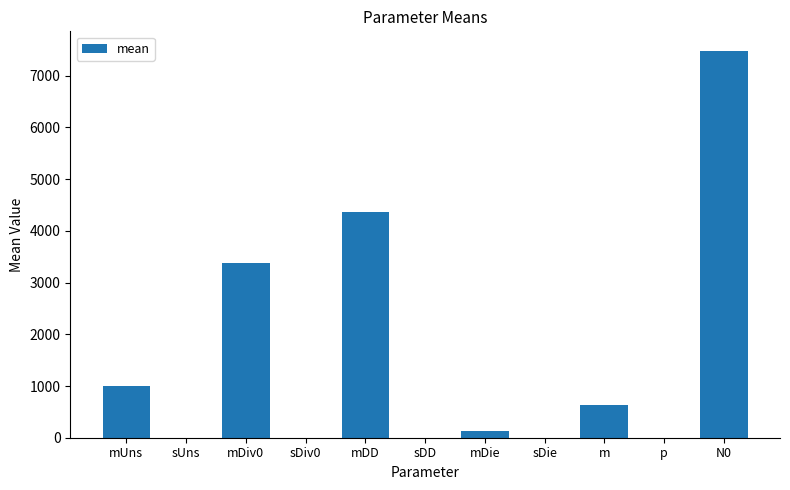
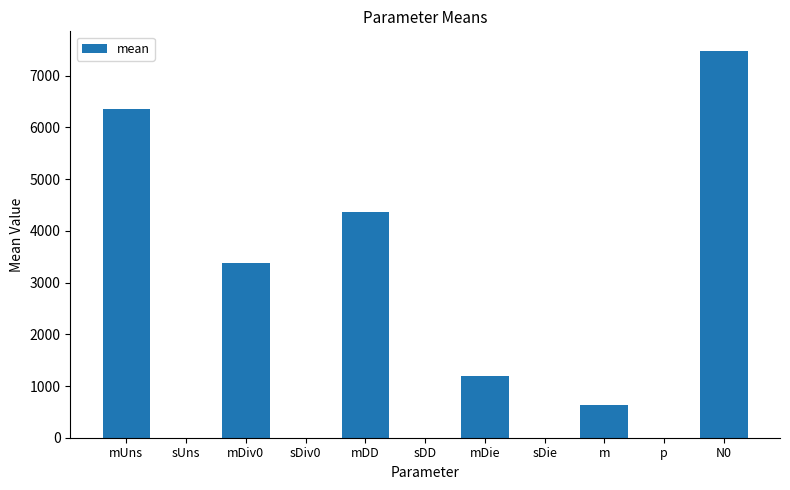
mUns: 1000 -> 6300
mDie: 100 -> 1200
